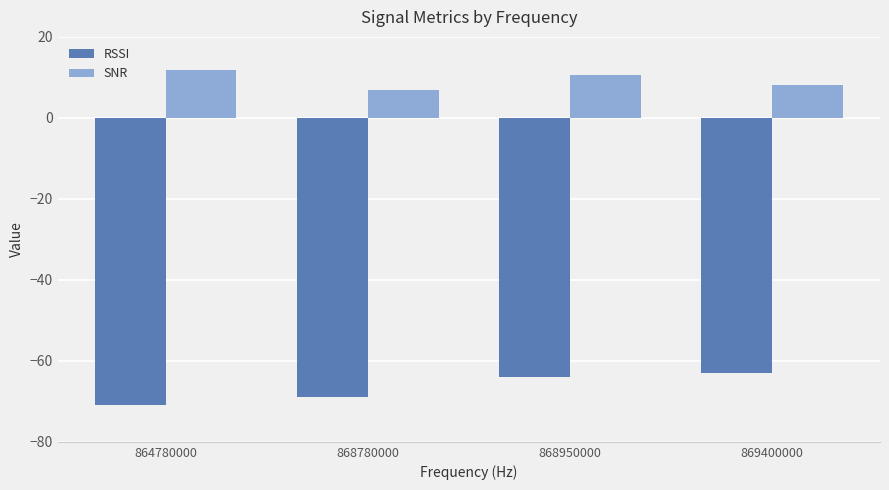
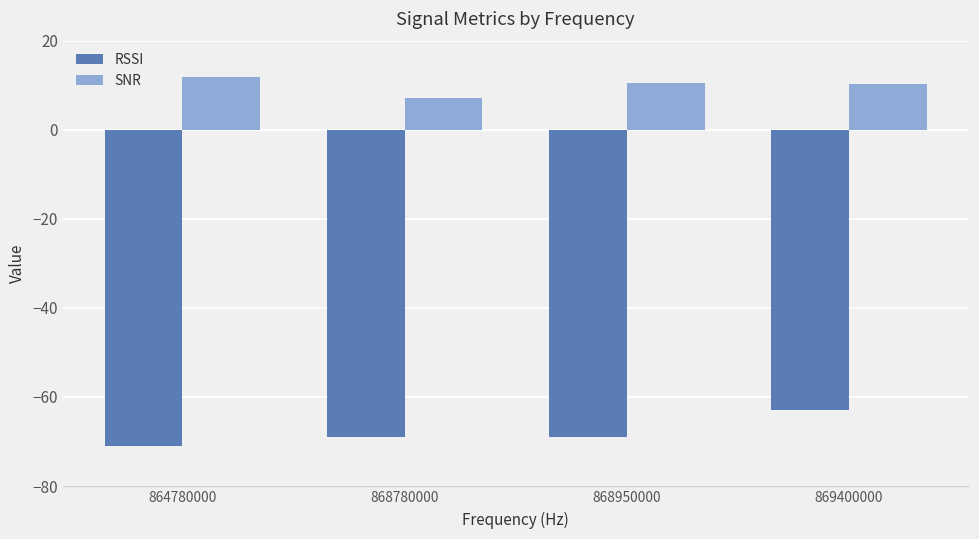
RSSI, 868950000: -64 -> -69
SNR, 869400000: 8 -> 10
